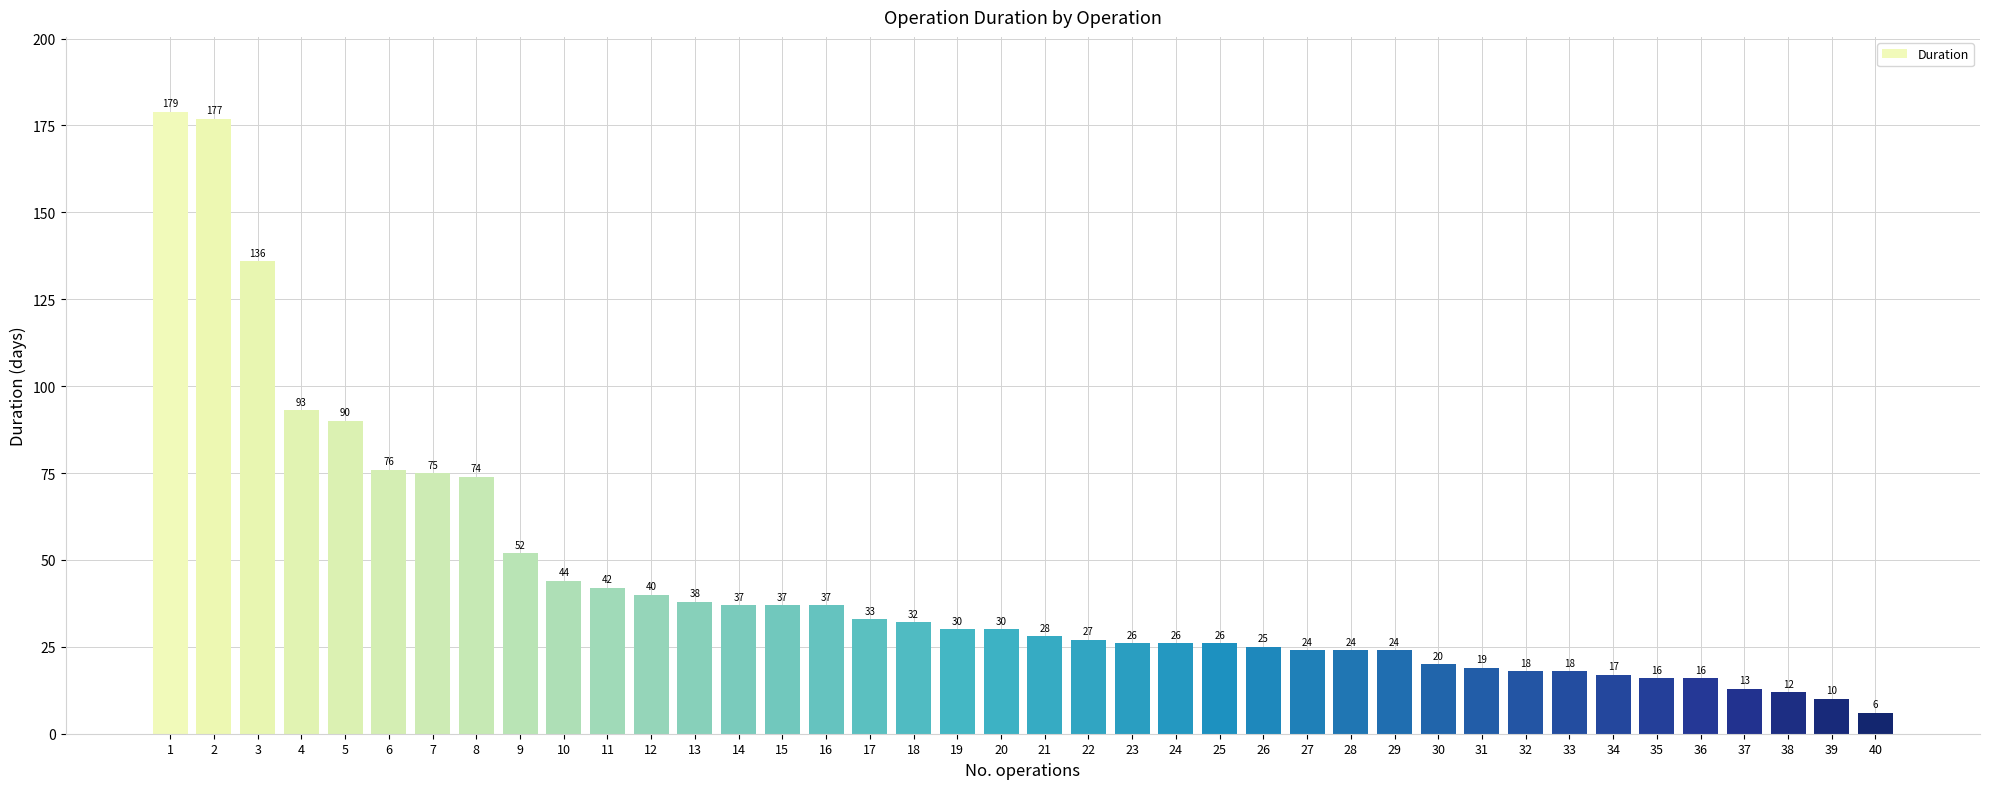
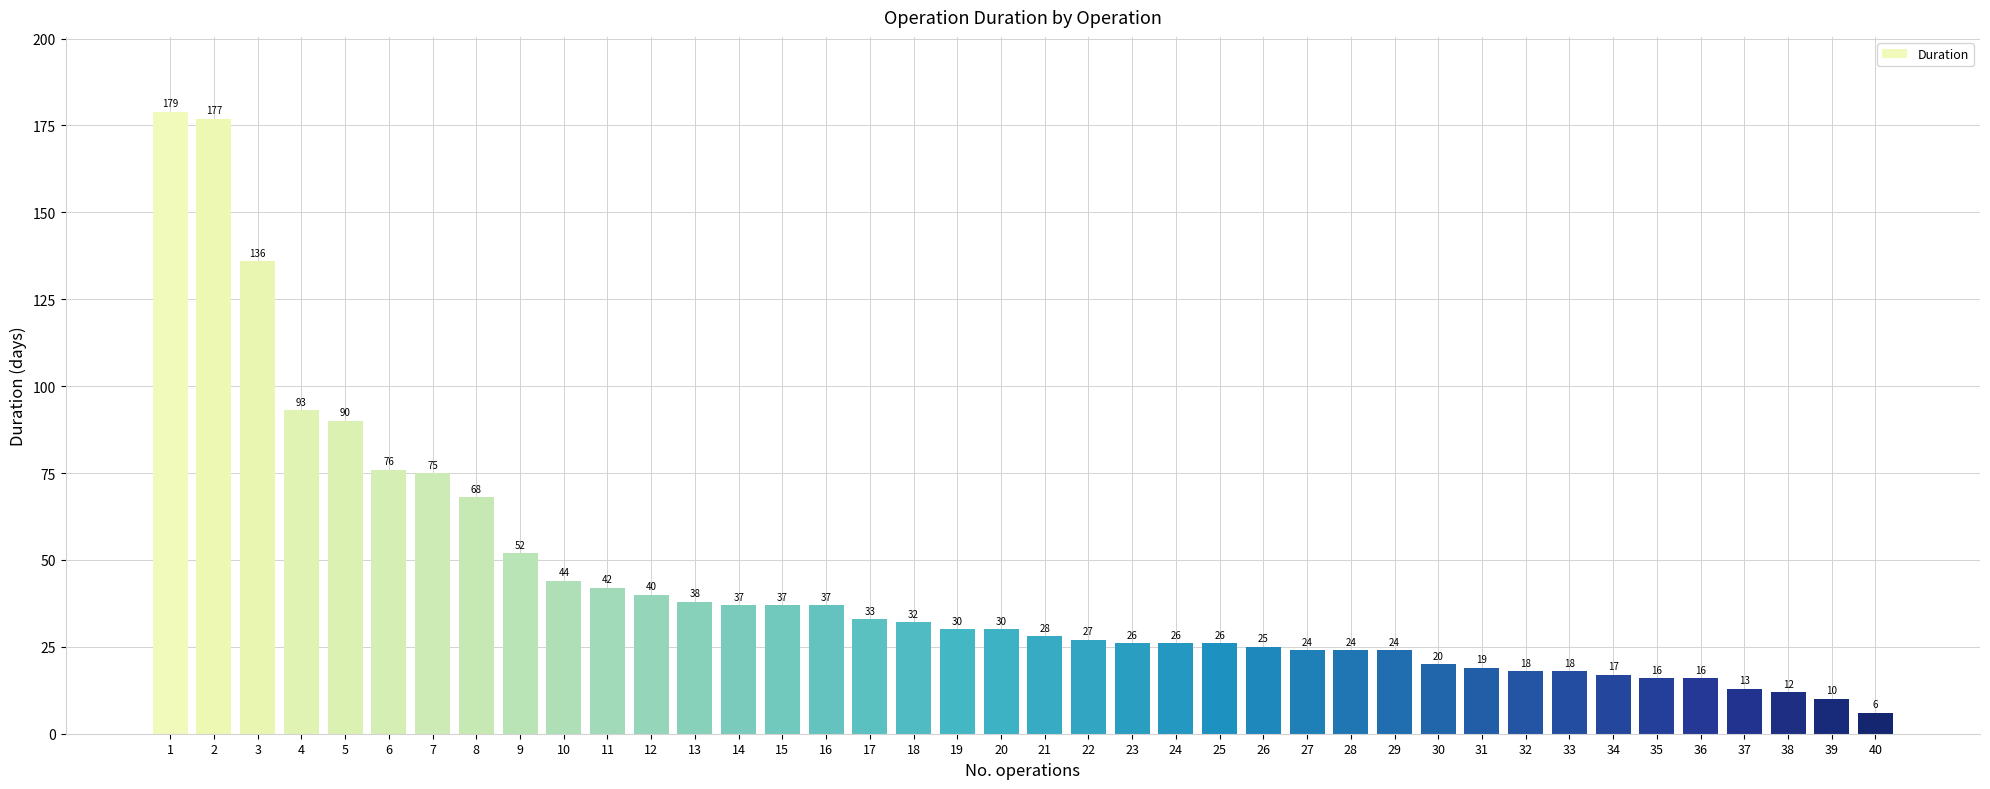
8: 74 -> 68
